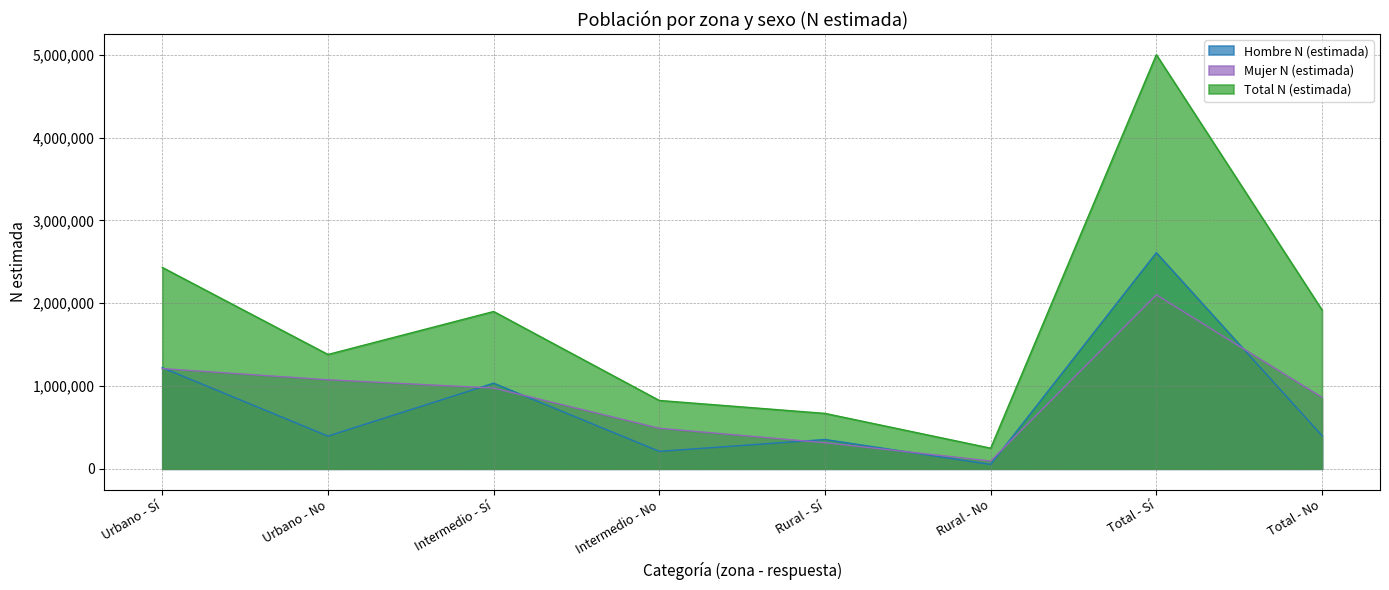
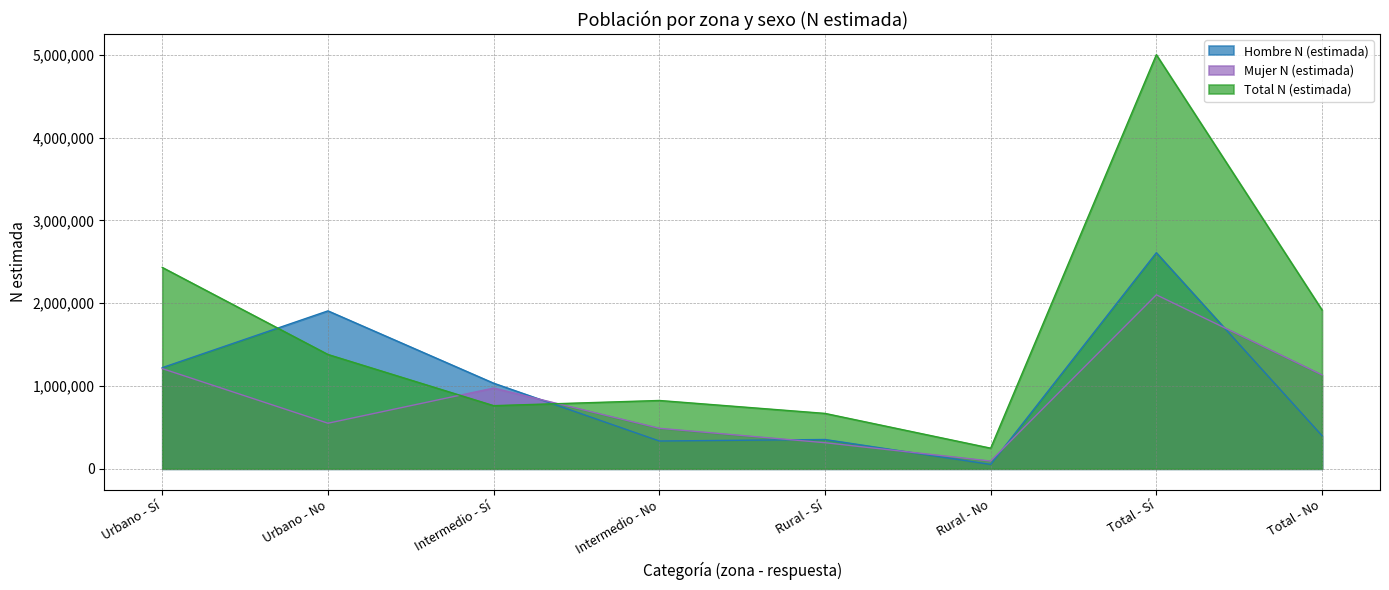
Hombre N (estimada), Urbano - No: 400,000 -> 1,900,000
Mujer N (estimada), Urbano - No: 1,100,000 -> 600,000
Total N (estimada), Intermedio - Sí: 1,900,000 -> 800,000
Hombre N (estimada), Intermedio - No: 200,000 -> 300,000
Mujer N (estimada), Total - No: 900,000 -> 1,100,000
